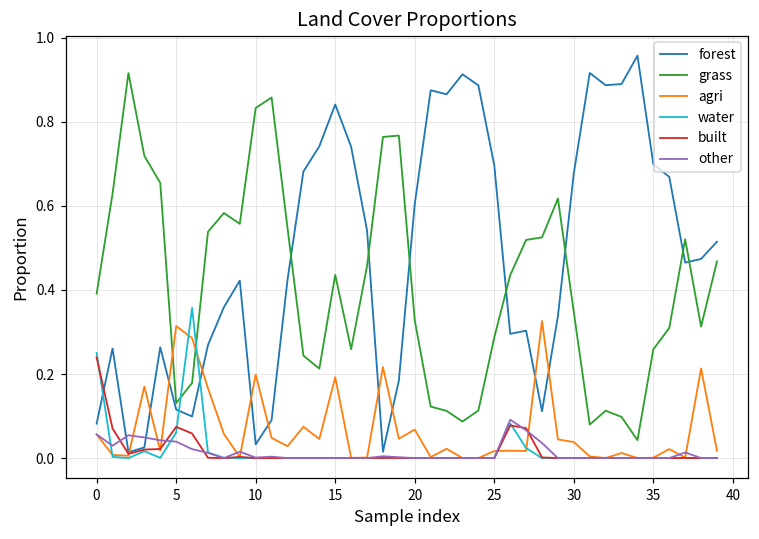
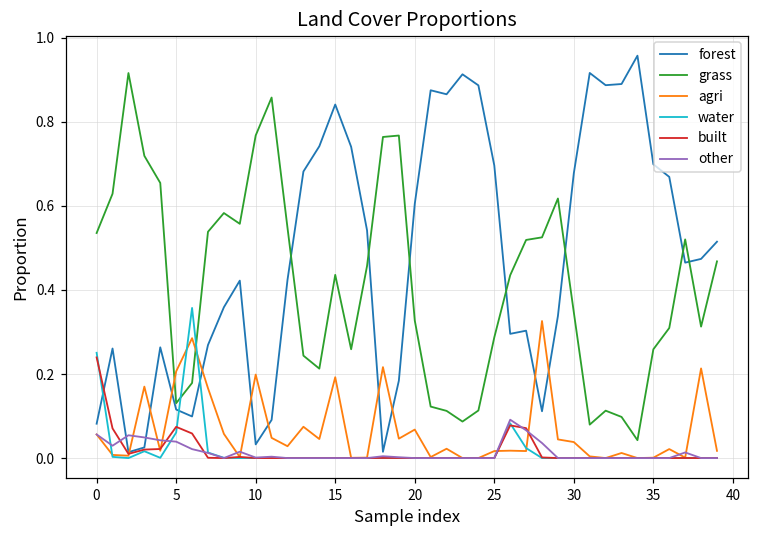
grass, 0: 0.39 -> 0.54
agri, 5: 0.31 -> 0.21
grass, 10: 0.83 -> 0.77
